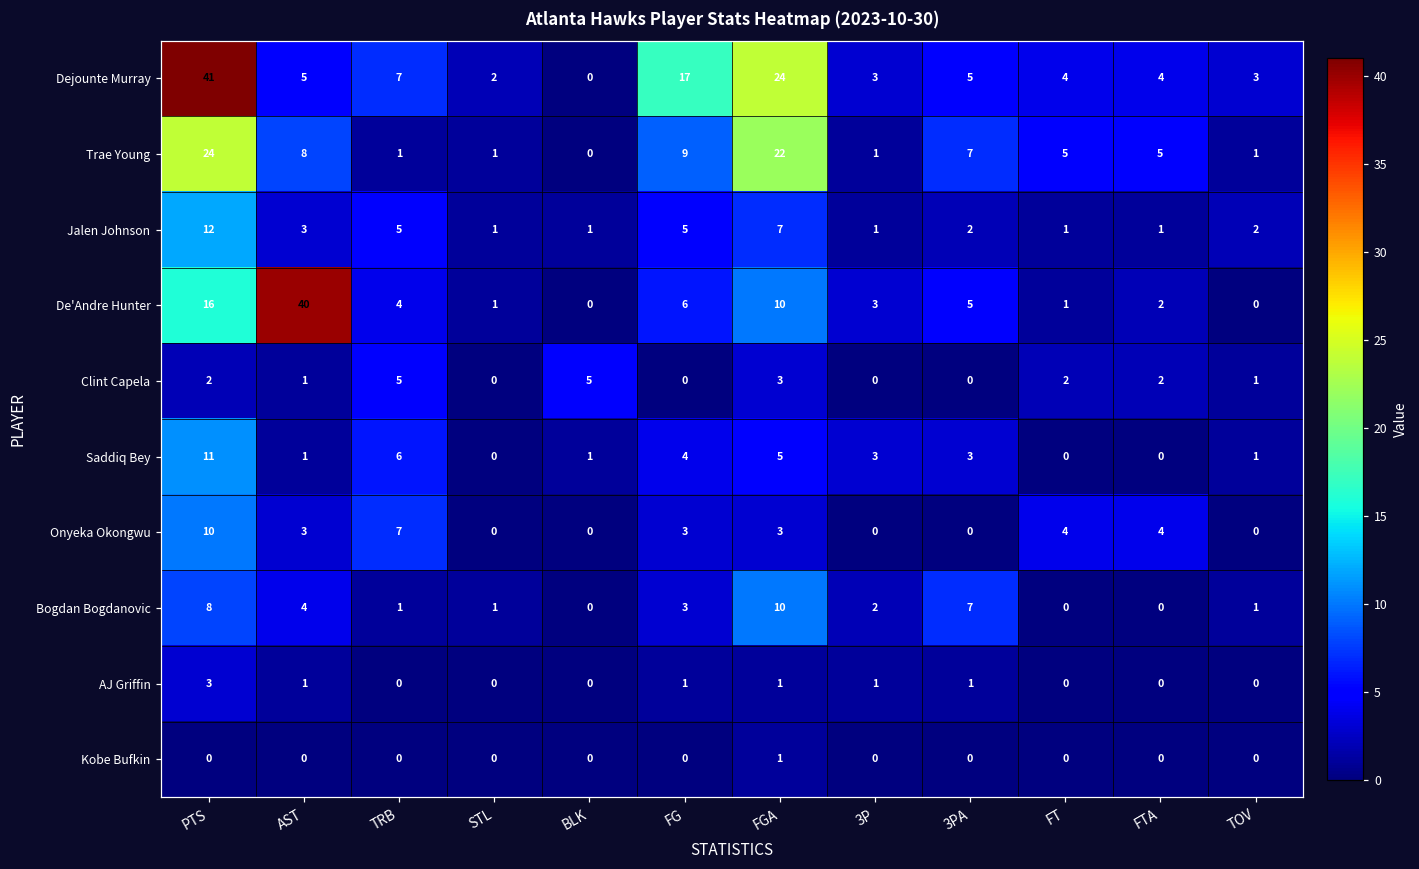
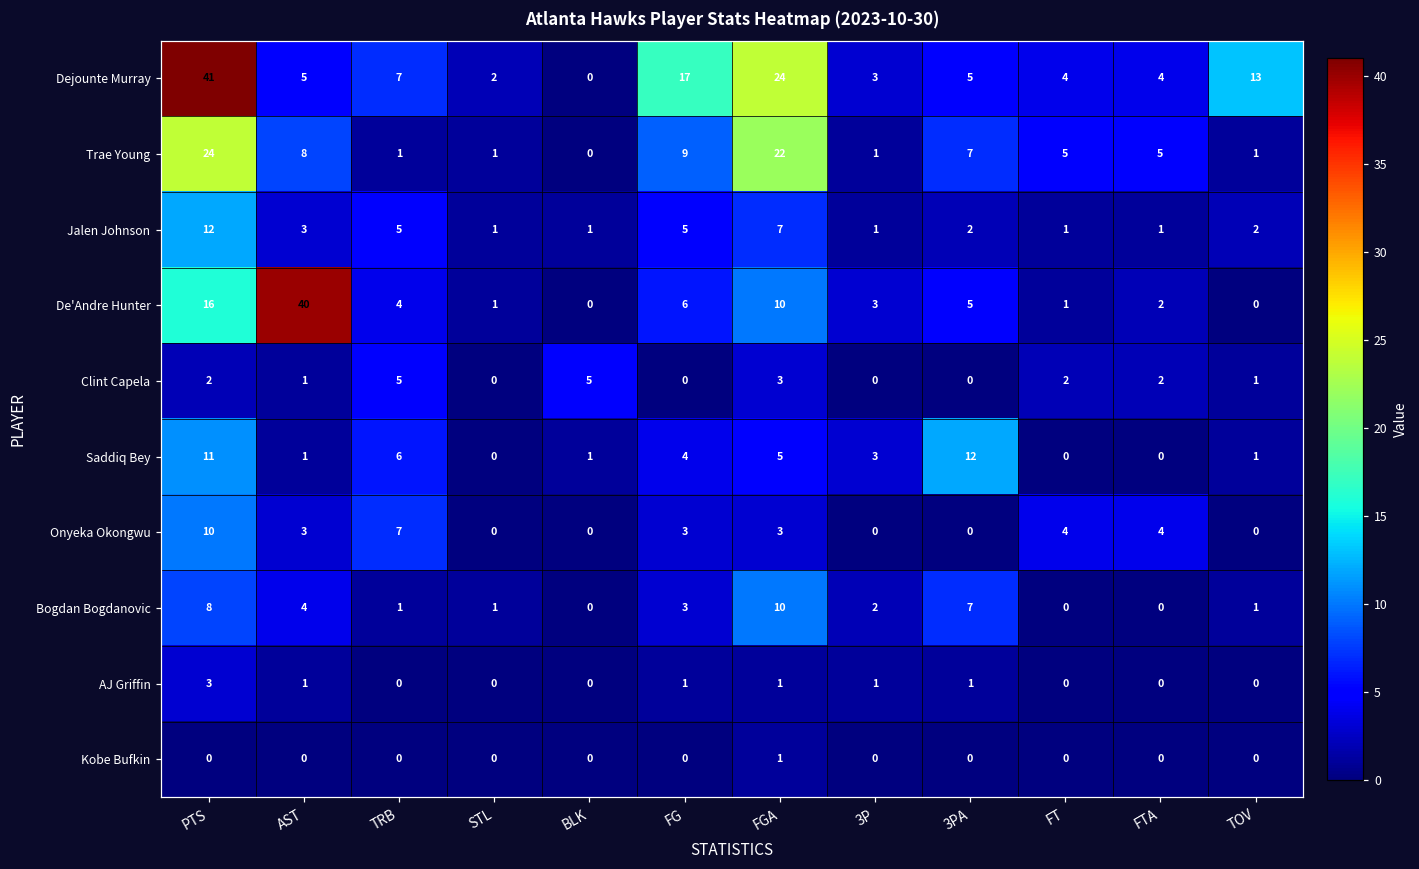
Dejounte Murray, TOV: 3 -> 13
Saddiq Bey, 3PA: 3 -> 12
